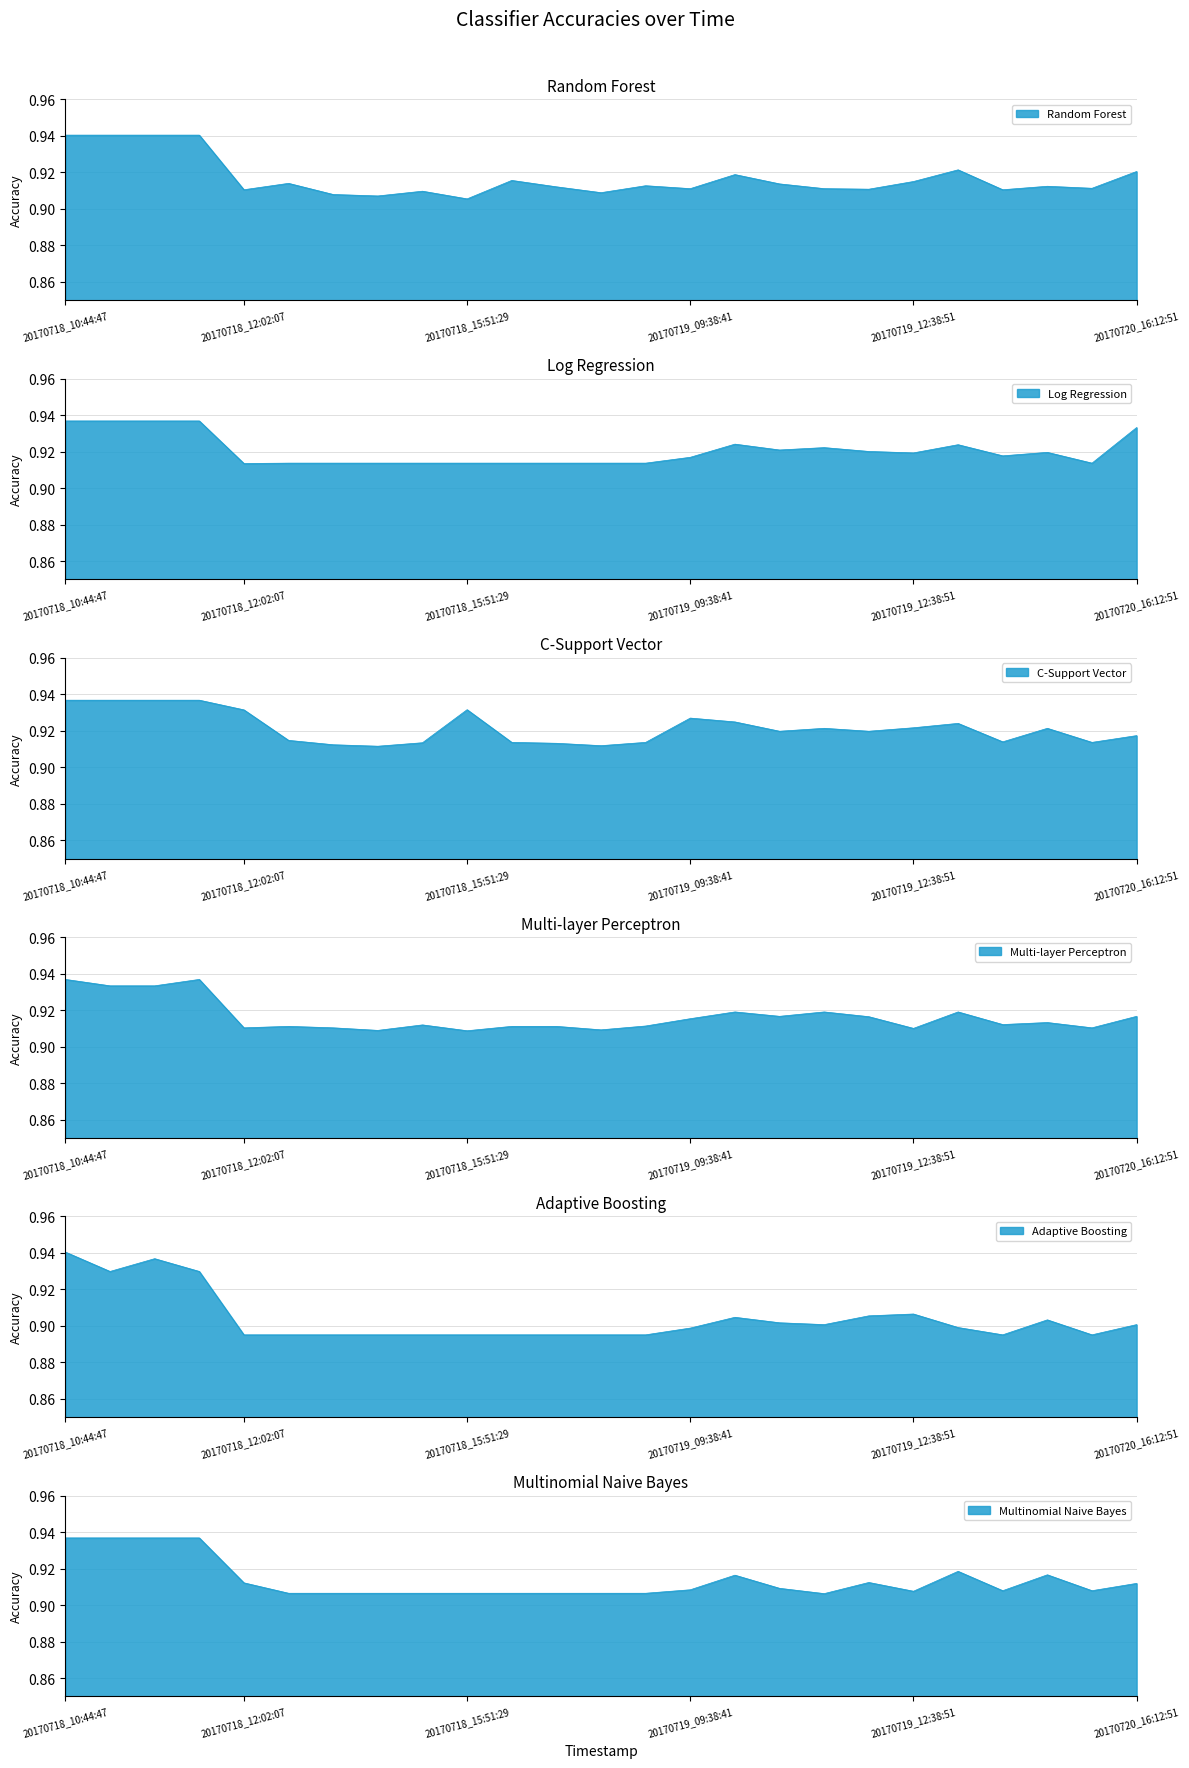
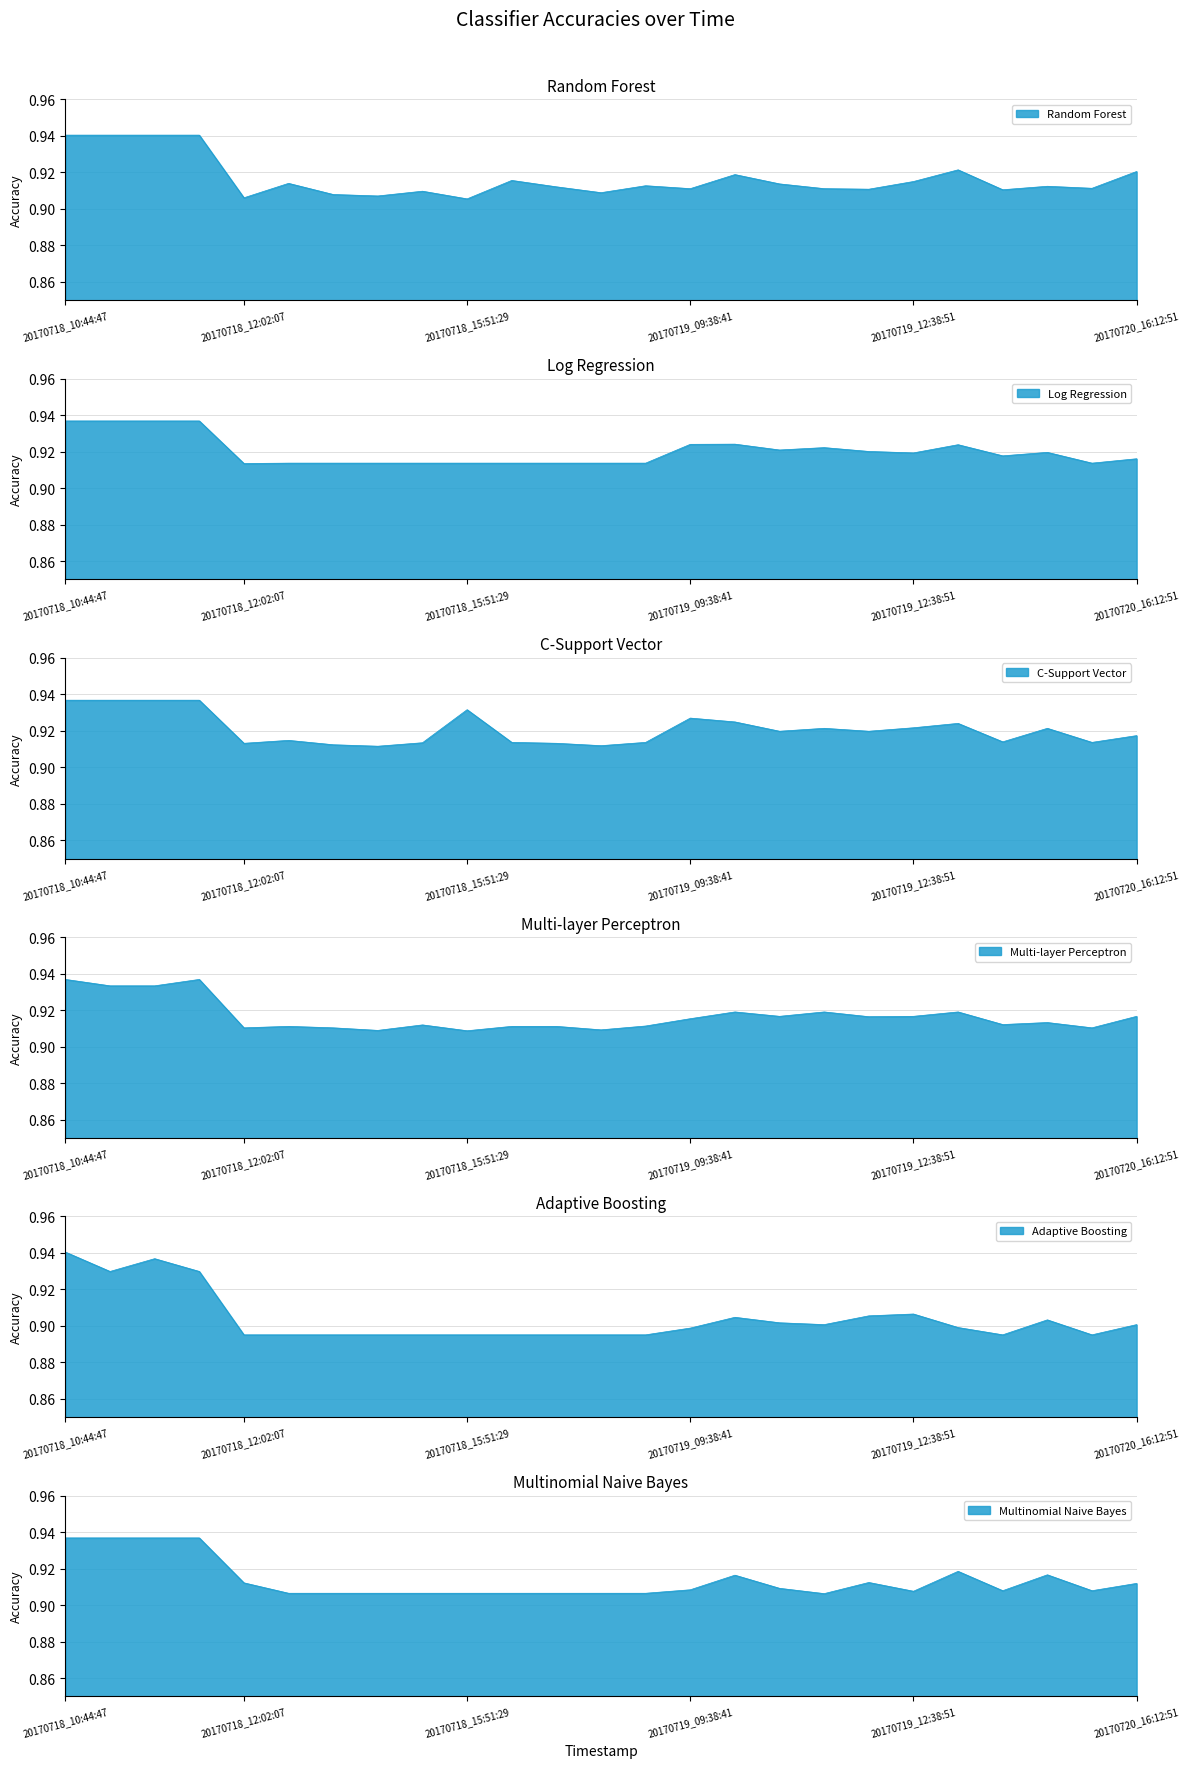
Random Forest, 20170718_12:02:07: 0.911 -> 0.906
Log Regression, 20170719_09:38:41: 0.917 -> 0.924
Log Regression, 20170720_16:12:51: 0.933 -> 0.916
C-Support Vector, 20170718_12:02:07: 0.932 -> 0.913
Multi-layer Perceptron, 20170719_12:38:51: 0.910 -> 0.917
